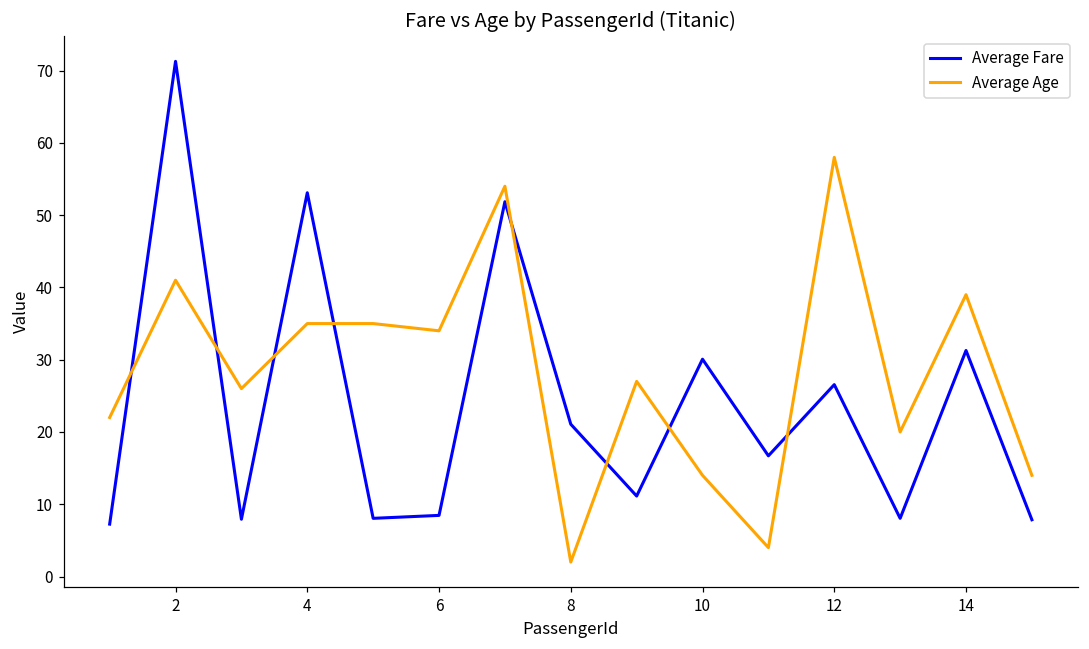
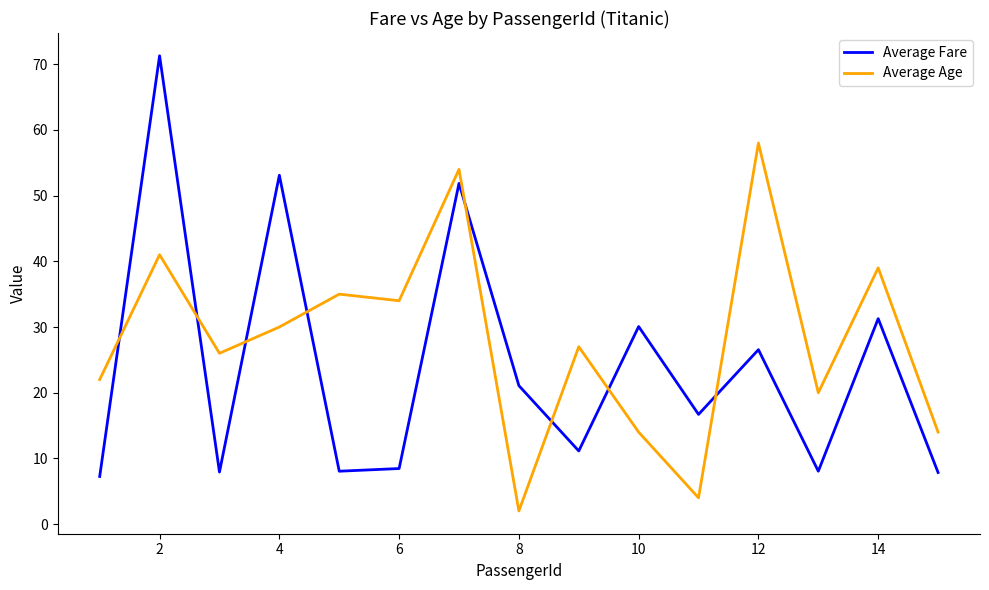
Average Age, 4: 35 -> 30
